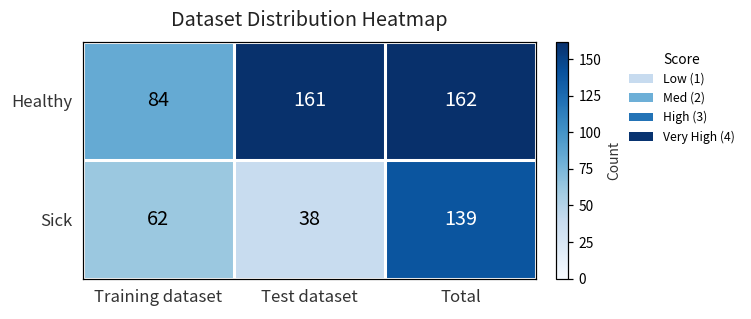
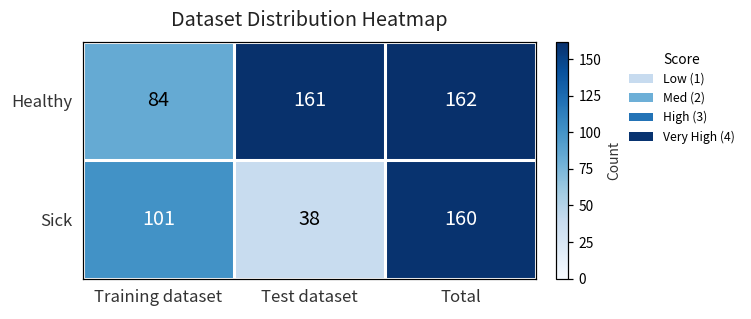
Sick, Training dataset: 62 -> 101
Sick, Total: 139 -> 160
